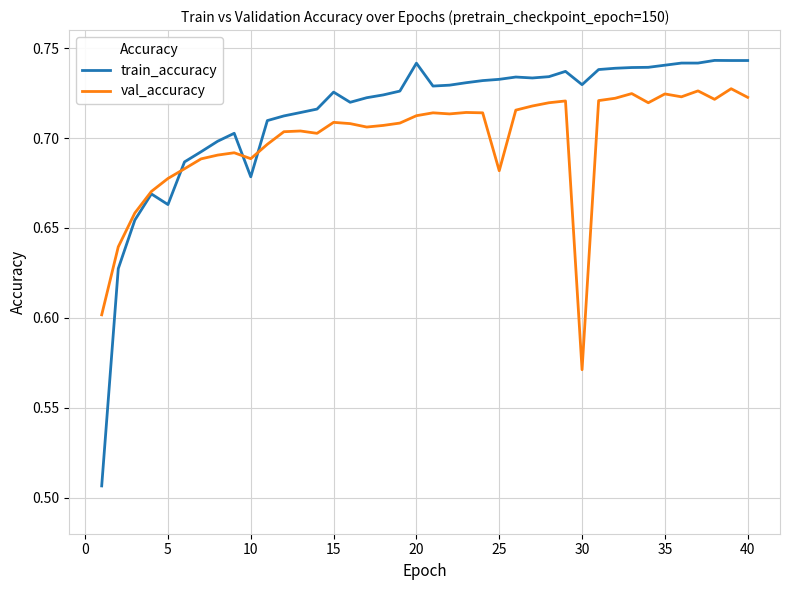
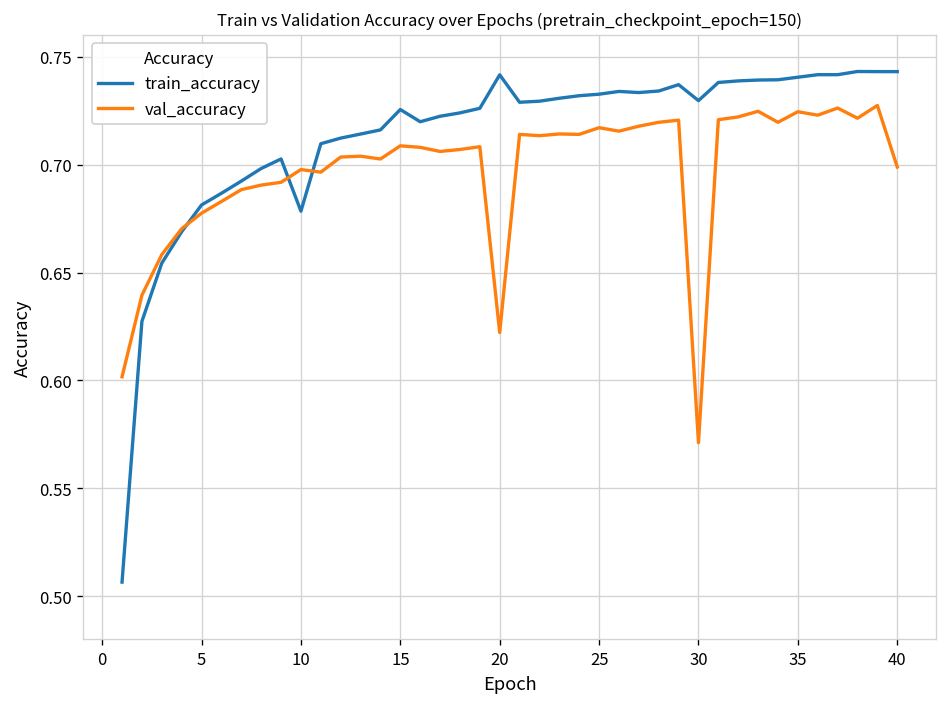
train_accuracy, 5: 0.663 -> 0.681
val_accuracy, 10: 0.689 -> 0.698
val_accuracy, 20: 0.712 -> 0.622
val_accuracy, 25: 0.682 -> 0.717
val_accuracy, 40: 0.723 -> 0.699
